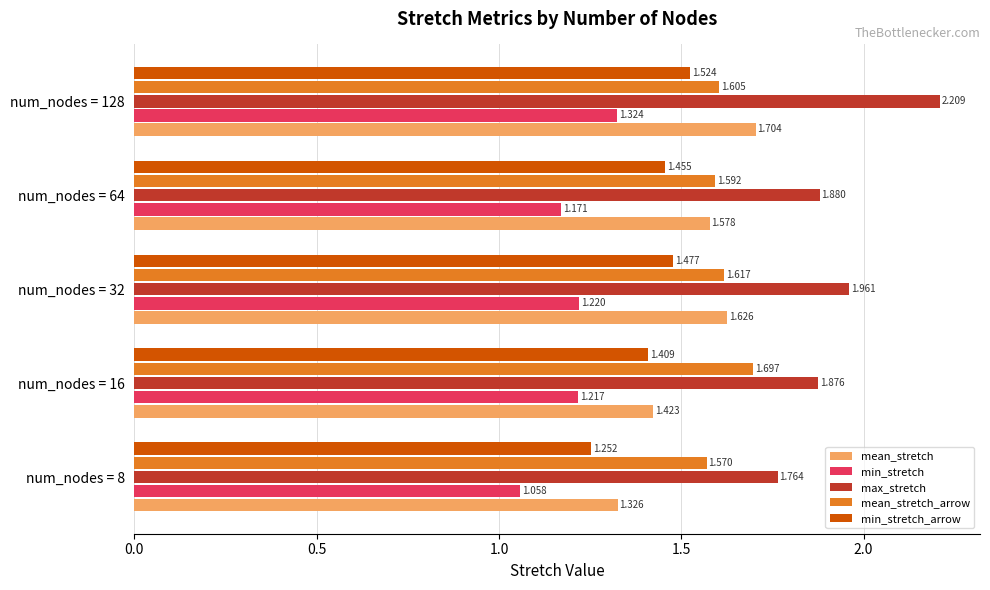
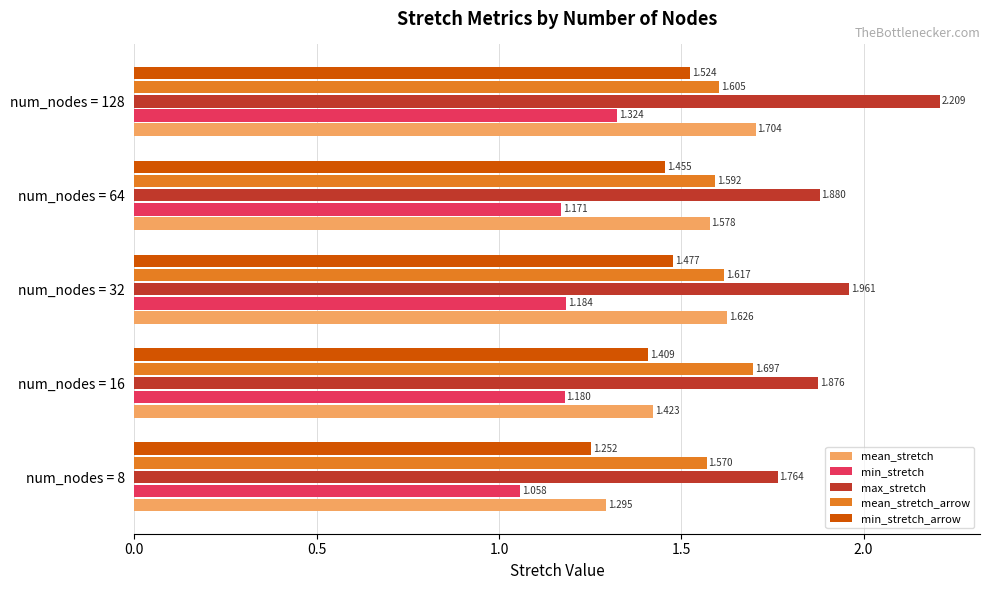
min_stretch, num_nodes = 32: 1.220 -> 1.184
min_stretch, num_nodes = 16: 1.217 -> 1.180
mean_stretch, num_nodes = 8: 1.326 -> 1.295
